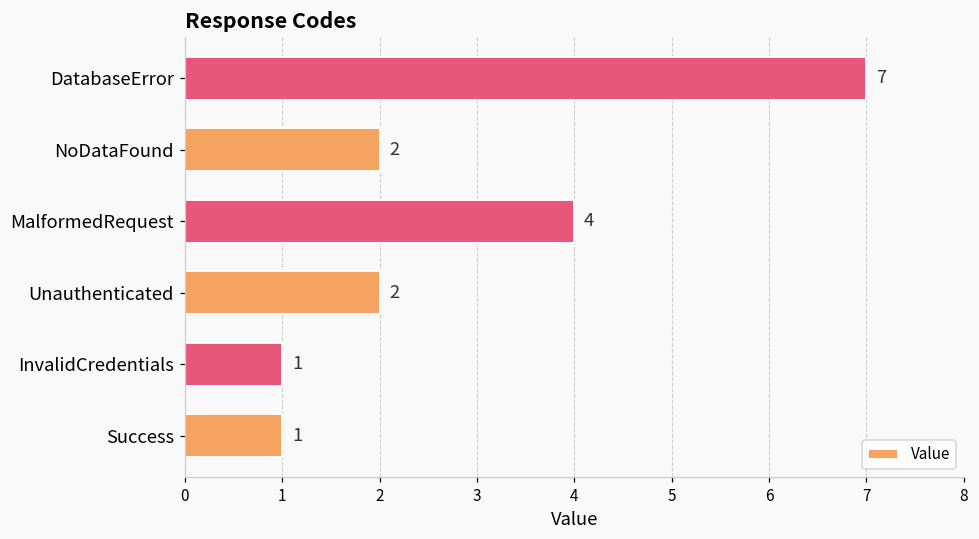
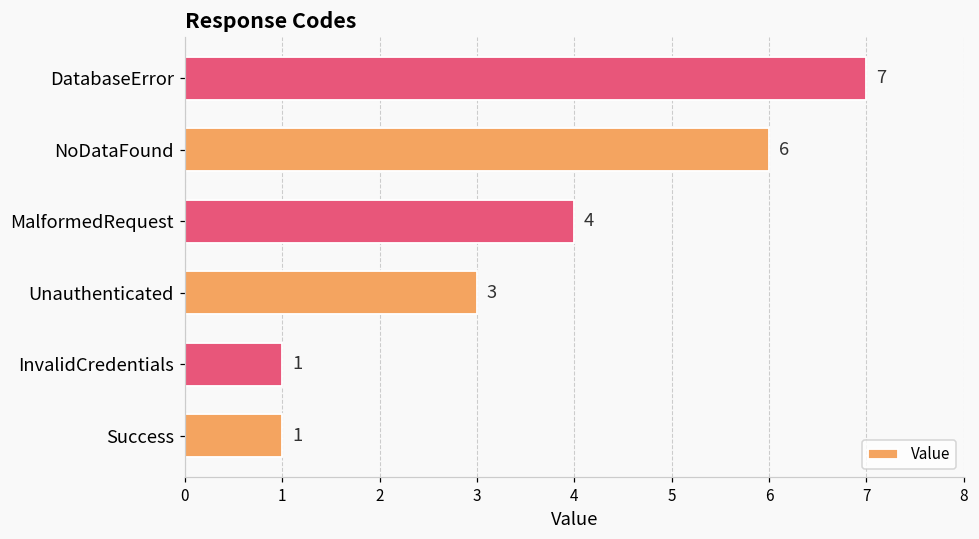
NoDataFound: 2 -> 6
Unauthenticated: 2 -> 3
